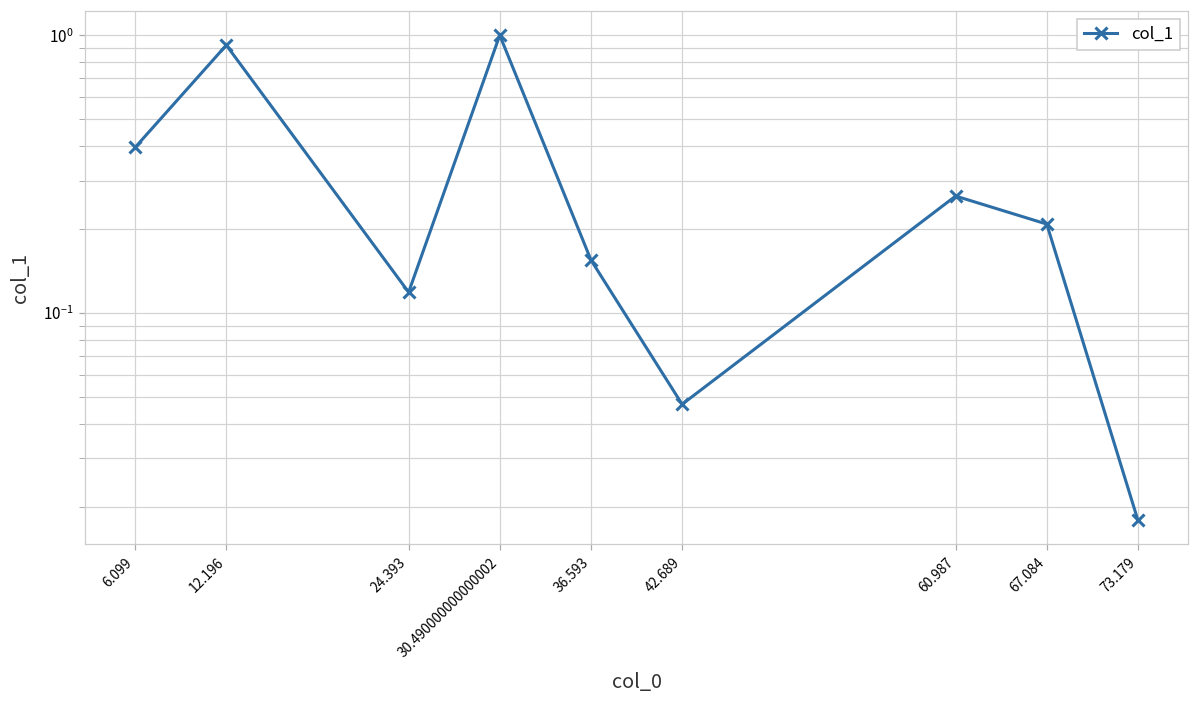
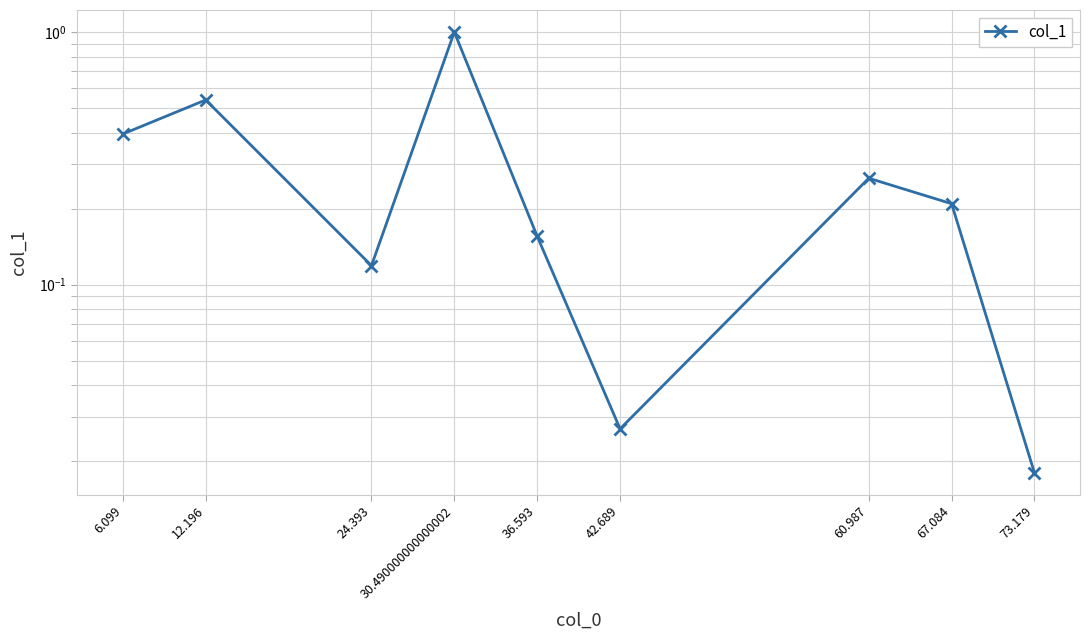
12.196: 0.92 -> 0.54
42.689: 0.047 -> 0.027
